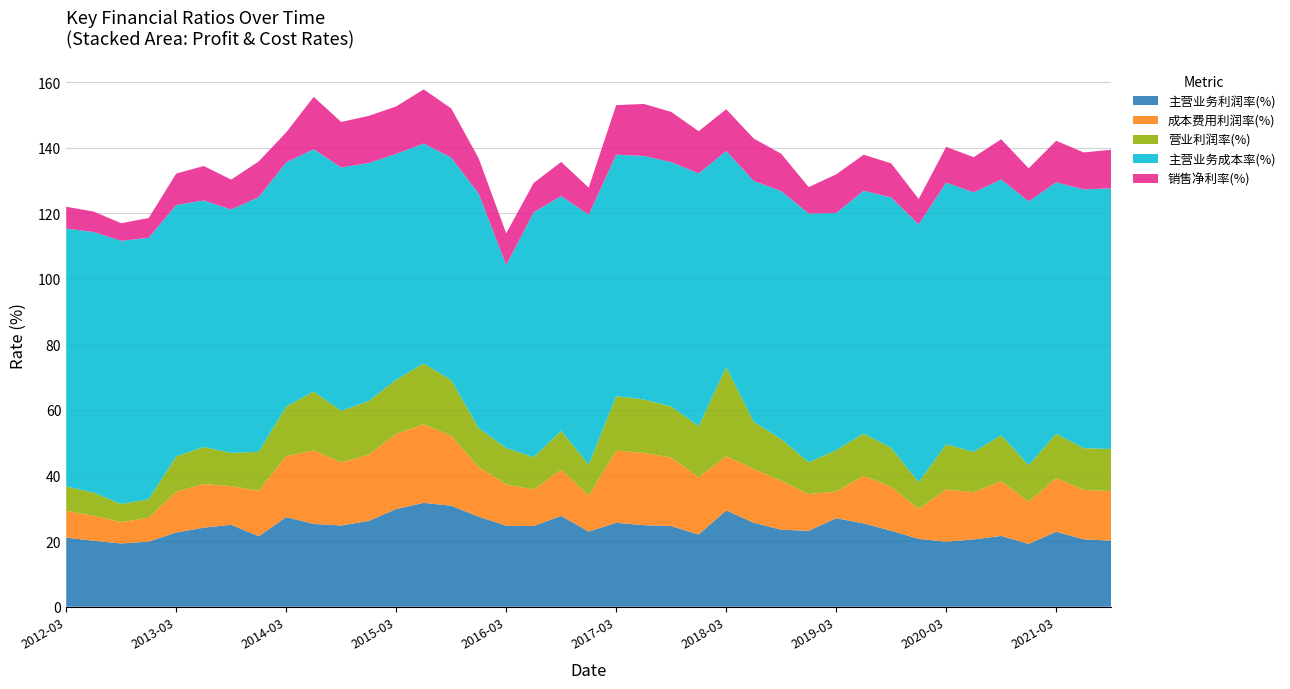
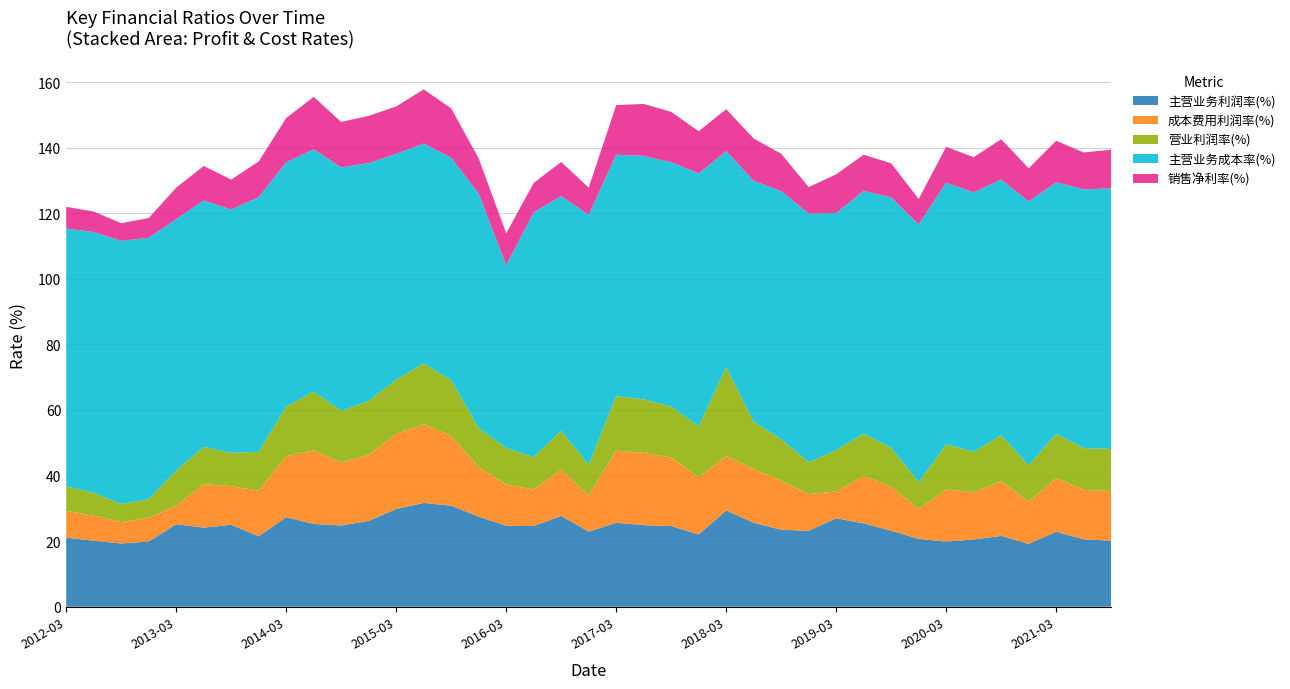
主营业务利润率(%), 2013-03: 23 -> 25
成本费用利润率(%), 2013-03: 12 -> 6
销售净利率(%), 2014-03: 9 -> 14
